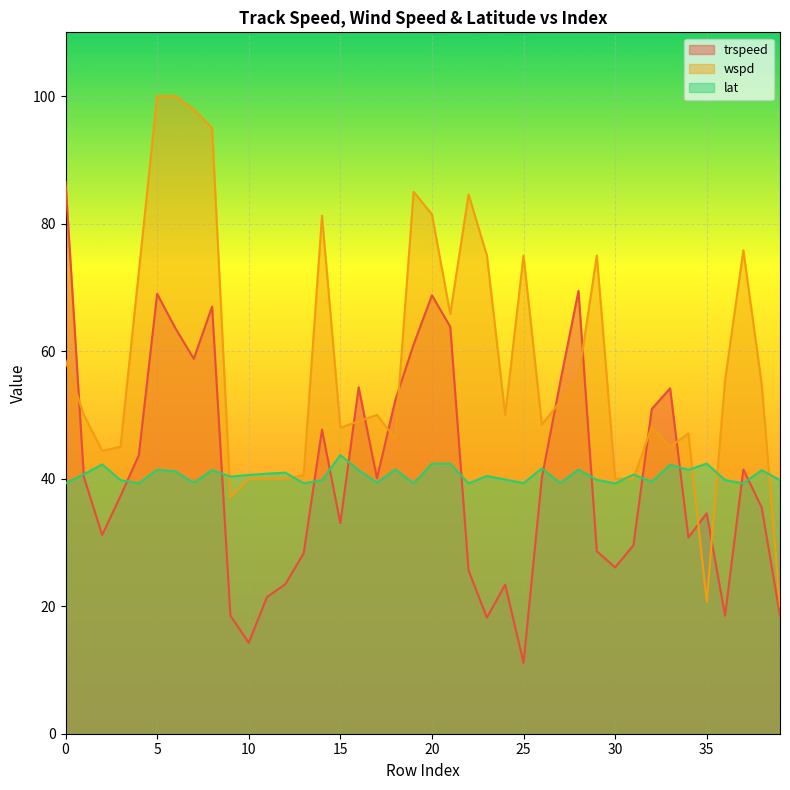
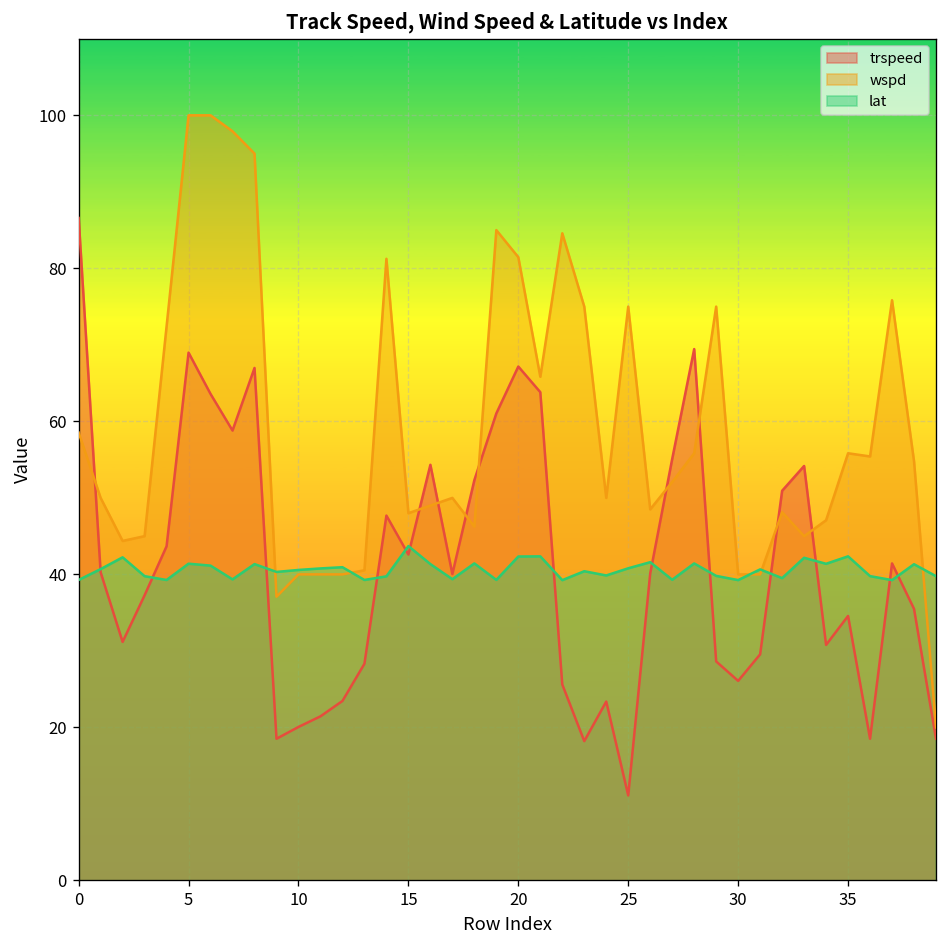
trspeed, 10: 14 -> 20
trspeed, 15: 33 -> 43
trspeed, 20: 69 -> 67
lat, 25: 39 -> 41
wspd, 35: 21 -> 56
